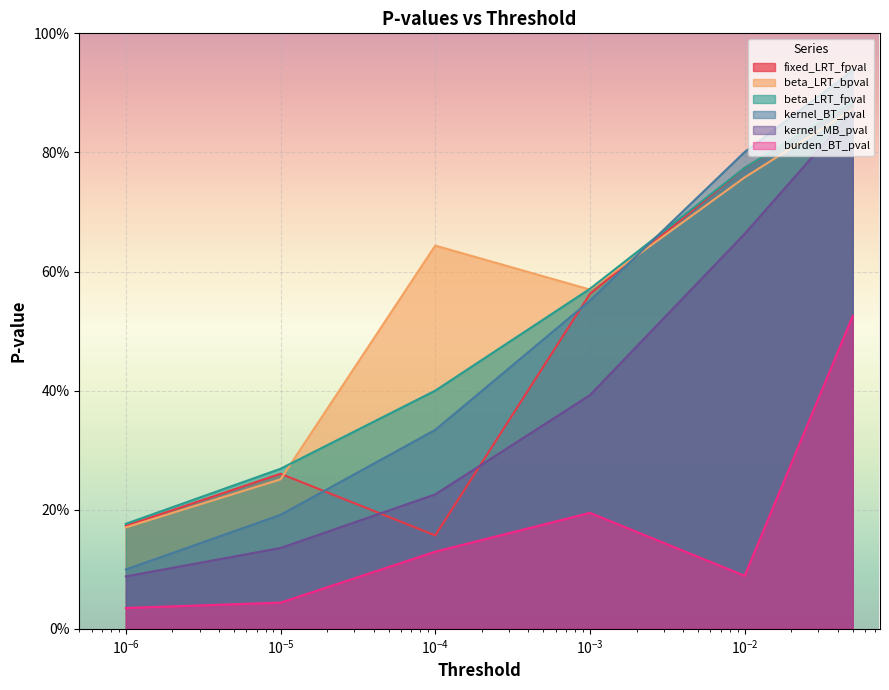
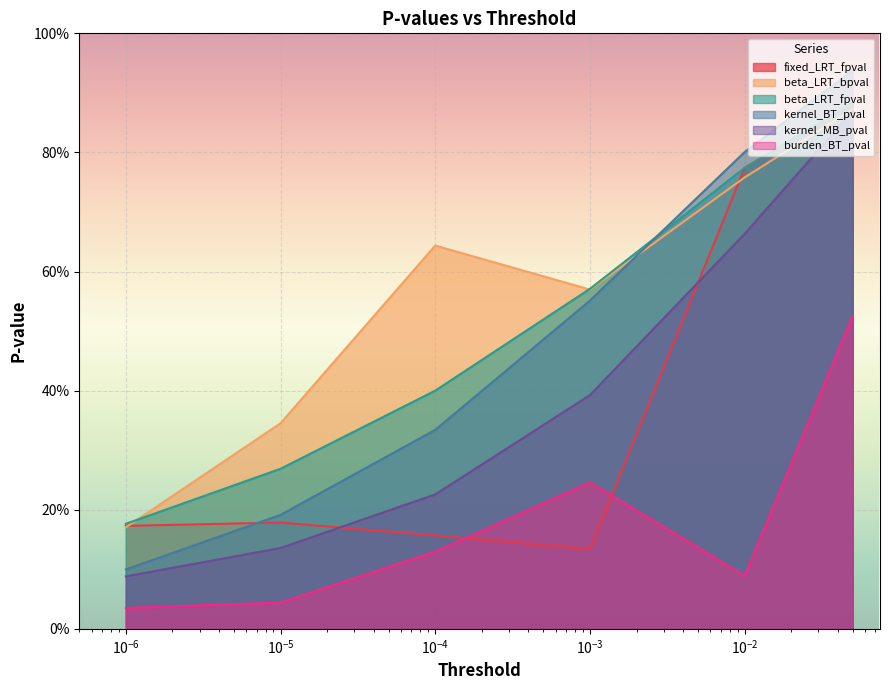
fixed_LRT_fpval, 10^-5: 26% -> 18%
beta_LRT_bpval, 10^-5: 25% -> 35%
fixed_LRT_fpval, 10^-3: 56% -> 13%
burden_BT_pval, 10^-3: 19% -> 25%
